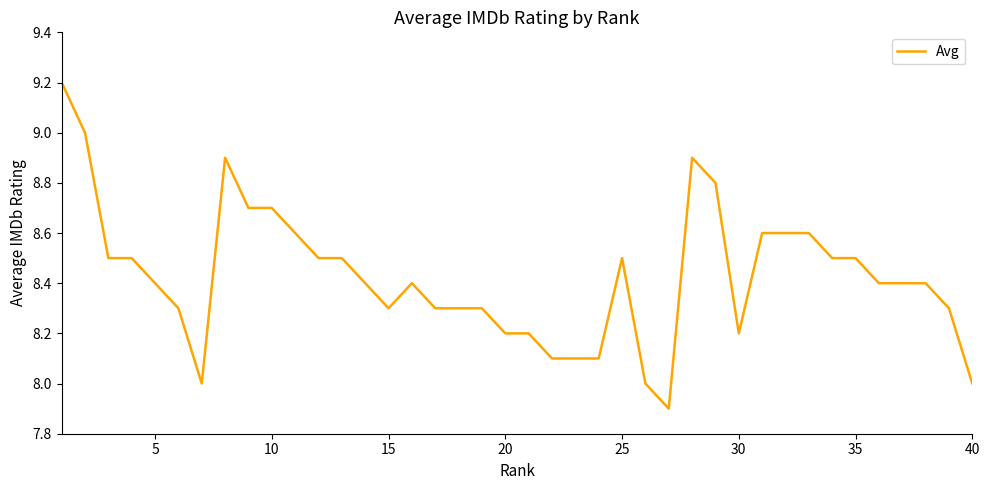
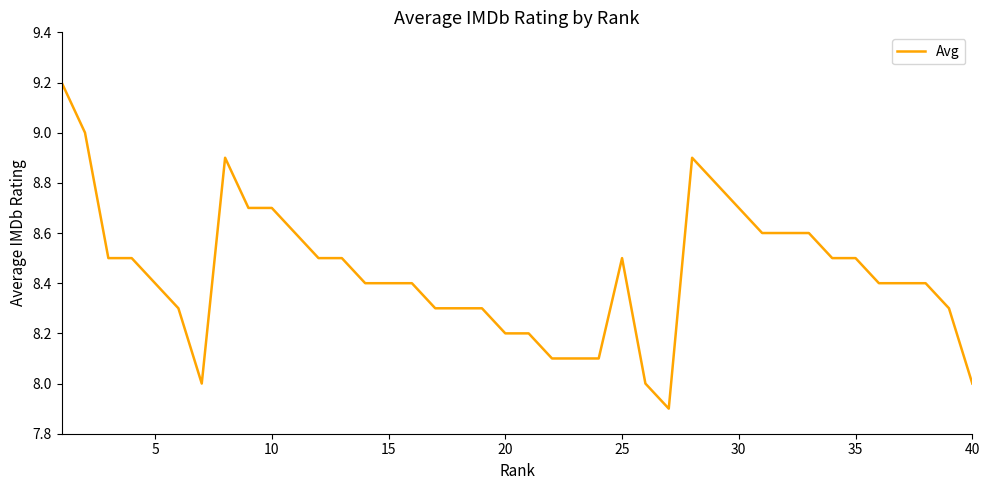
15: 8.3 -> 8.4
30: 8.2 -> 8.7
